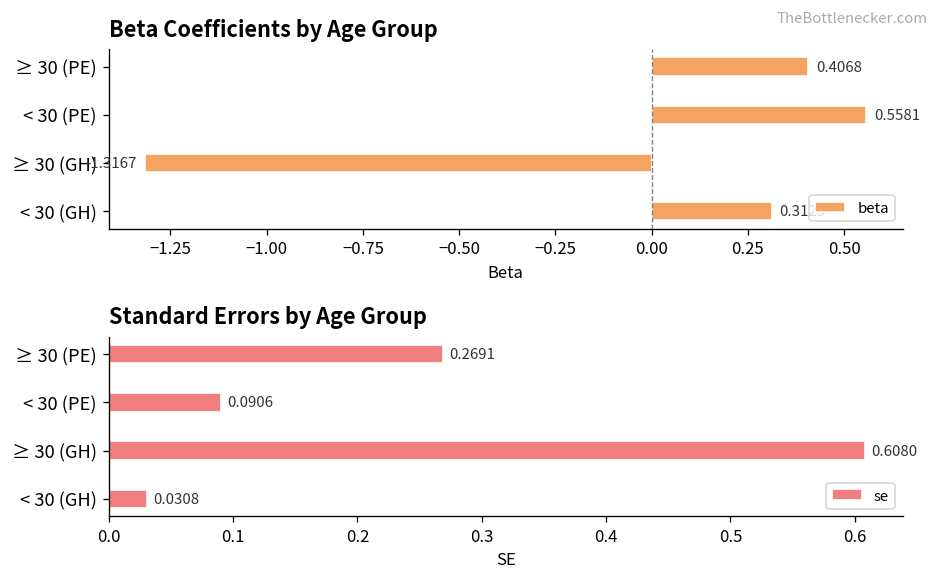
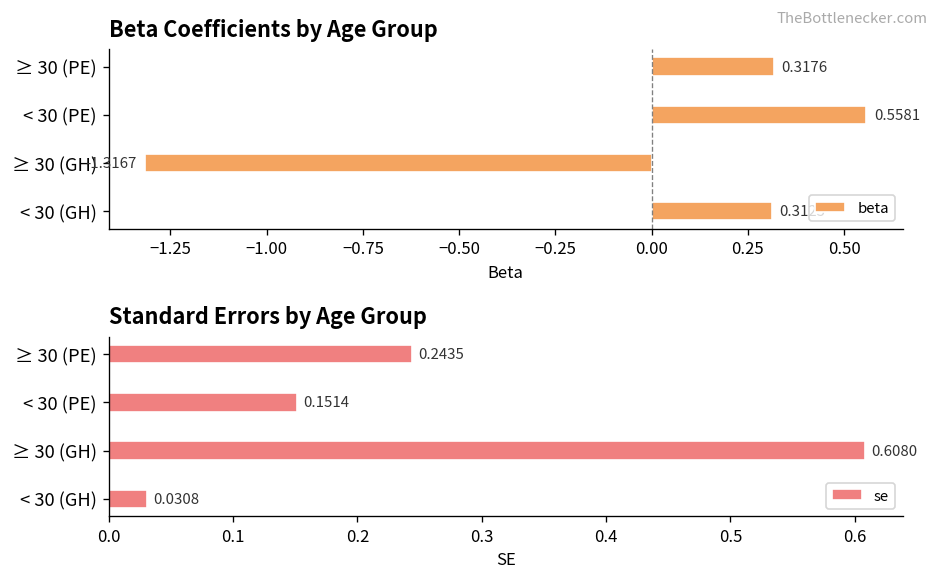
Beta Coefficients by Age Group, ≥ 30 (PE): 0.4068 -> 0.3176
Standard Errors by Age Group, ≥ 30 (PE): 0.2691 -> 0.2435
Standard Errors by Age Group, < 30 (PE): 0.0906 -> 0.1514
